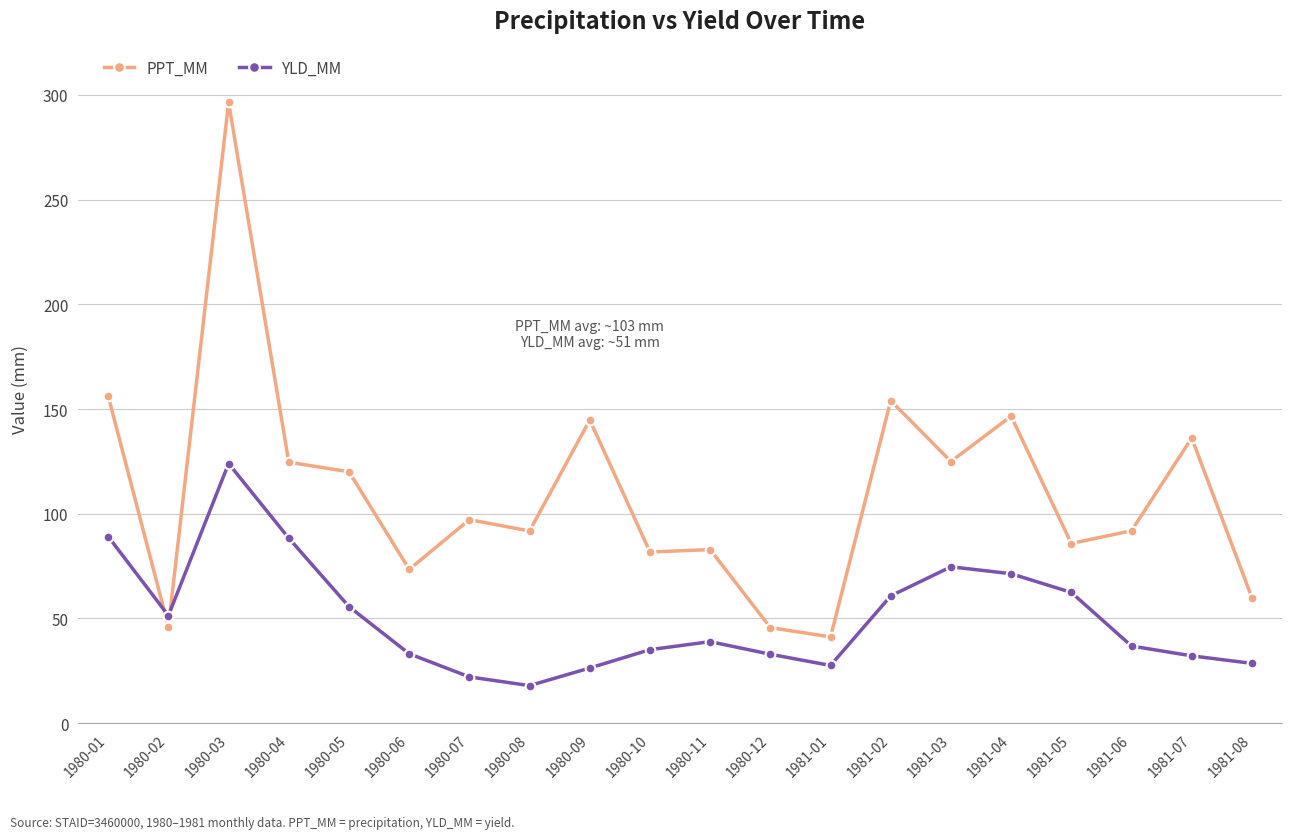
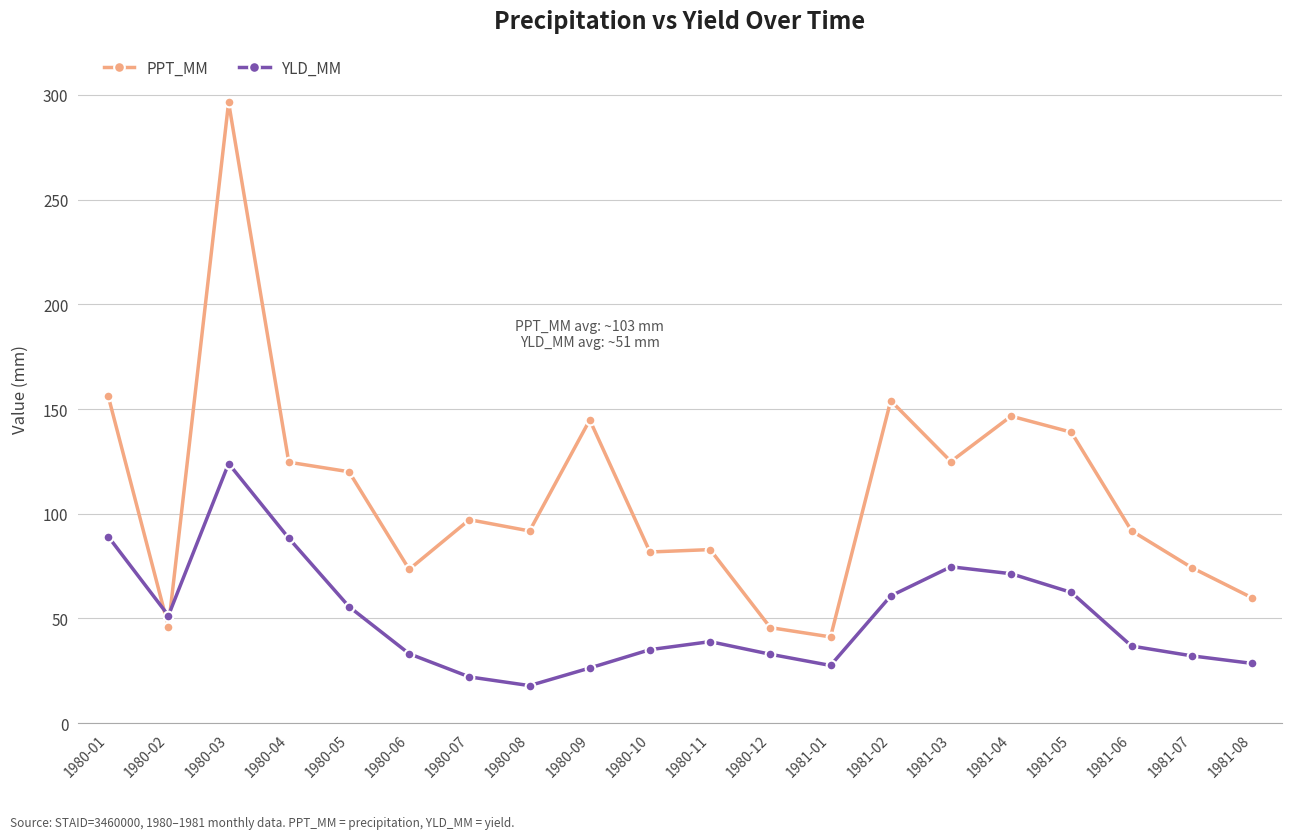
PPT_MM, 1981-05: 86 -> 139
PPT_MM, 1981-07: 136 -> 74
